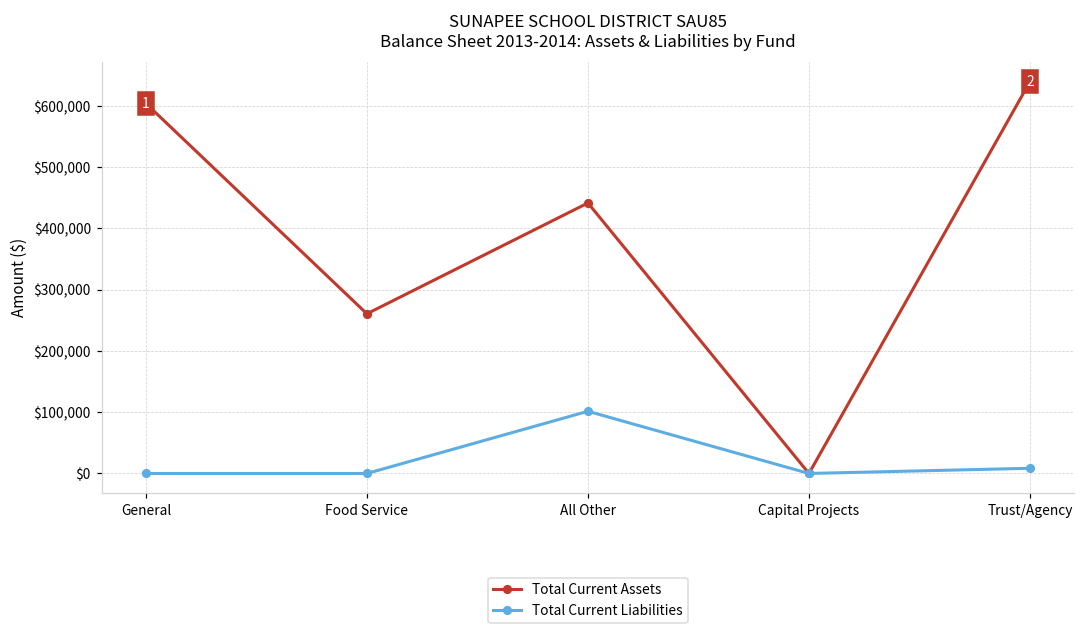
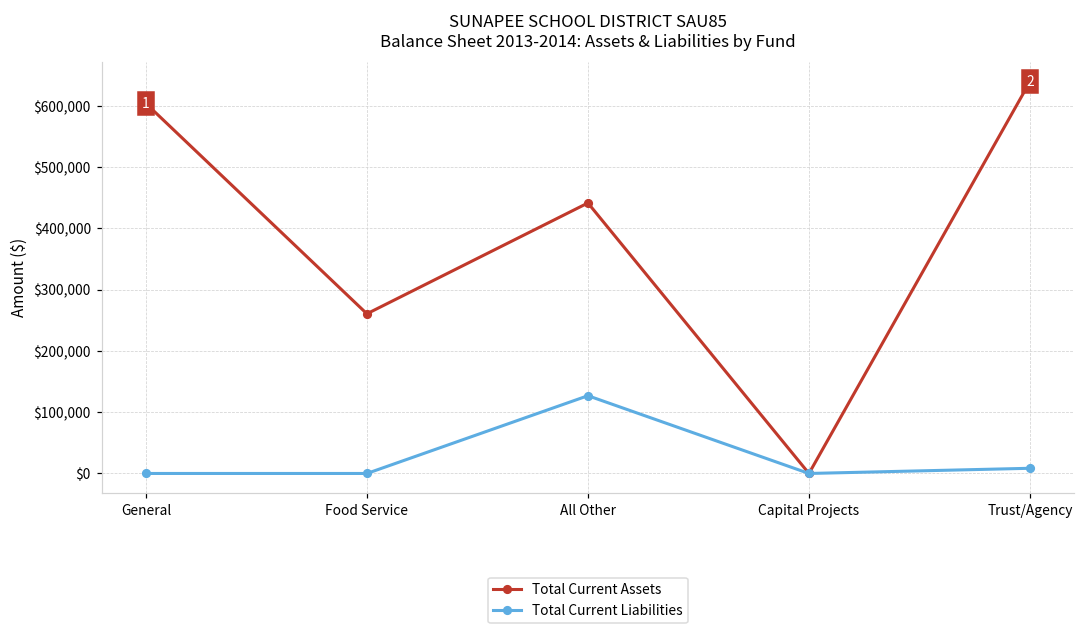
Total Current Liabilities, All Other: $100,000 -> $130,000
